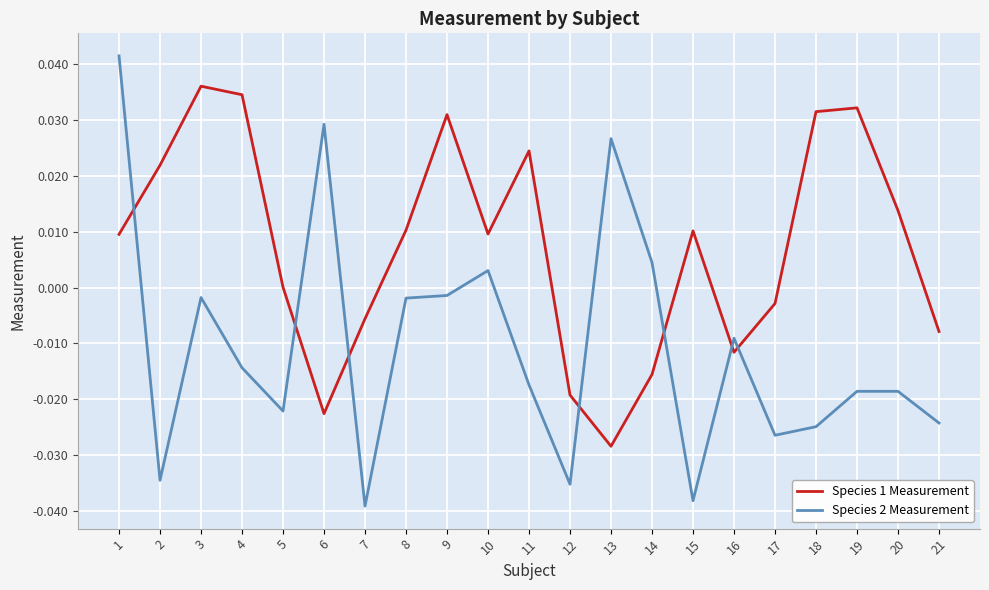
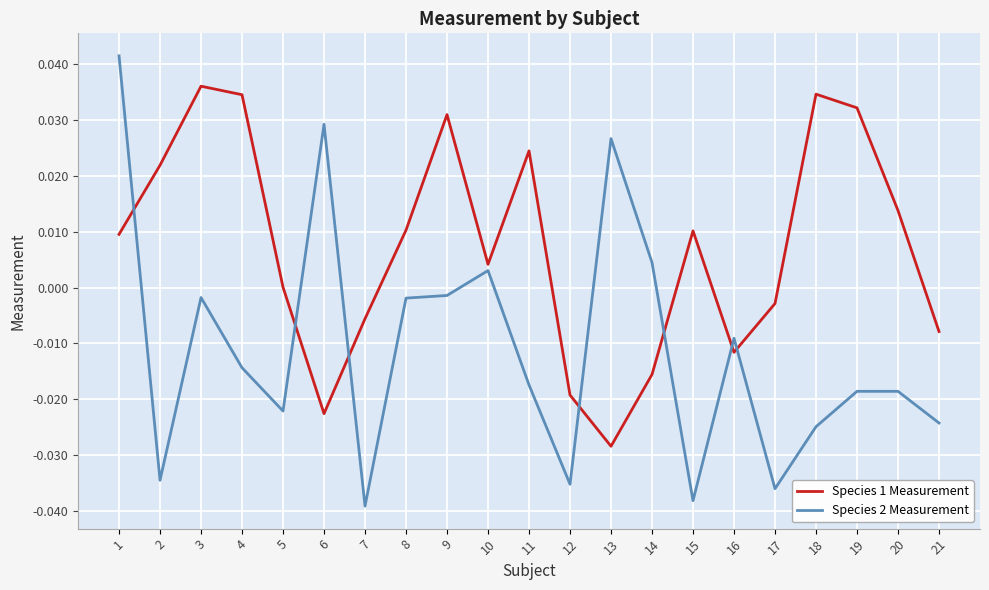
Species 1 Measurement, 10: 0.010 -> 0.004
Species 2 Measurement, 17: -0.026 -> -0.036
Species 1 Measurement, 18: 0.031 -> 0.035
